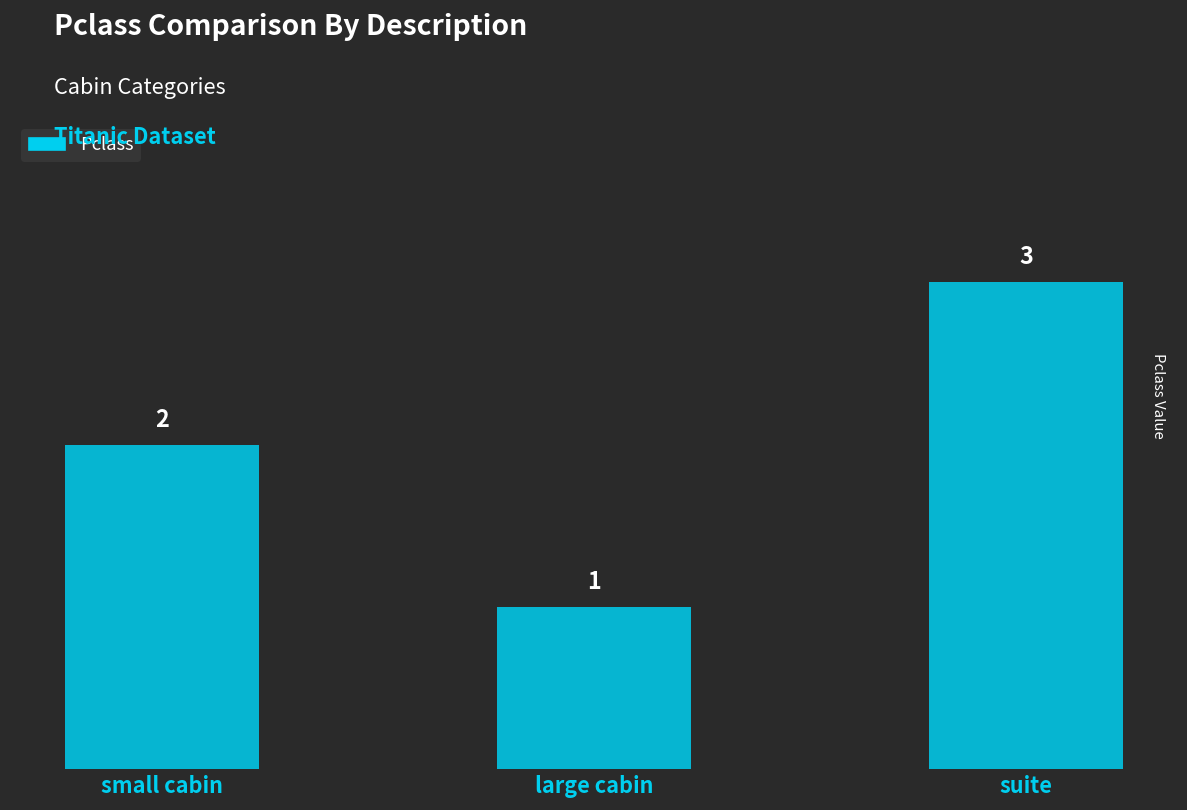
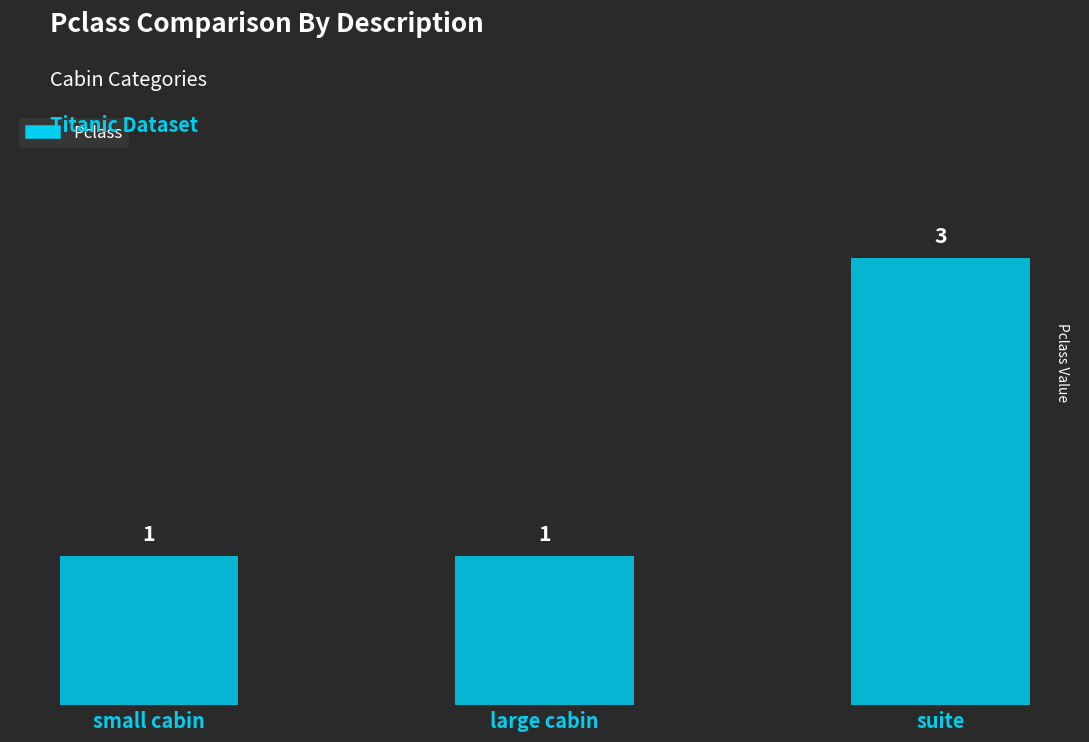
small cabin: 2 -> 1
